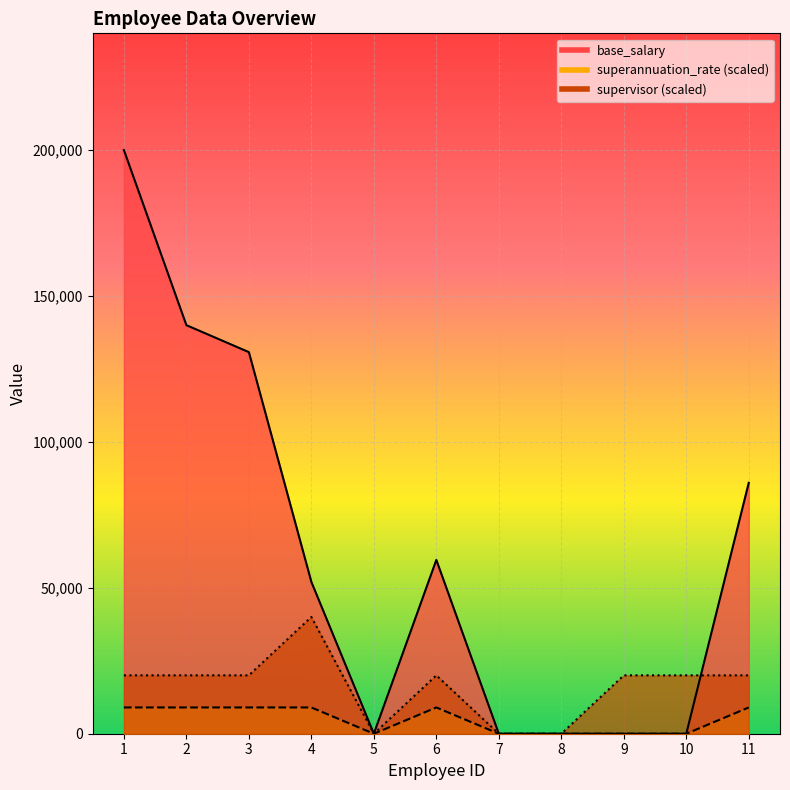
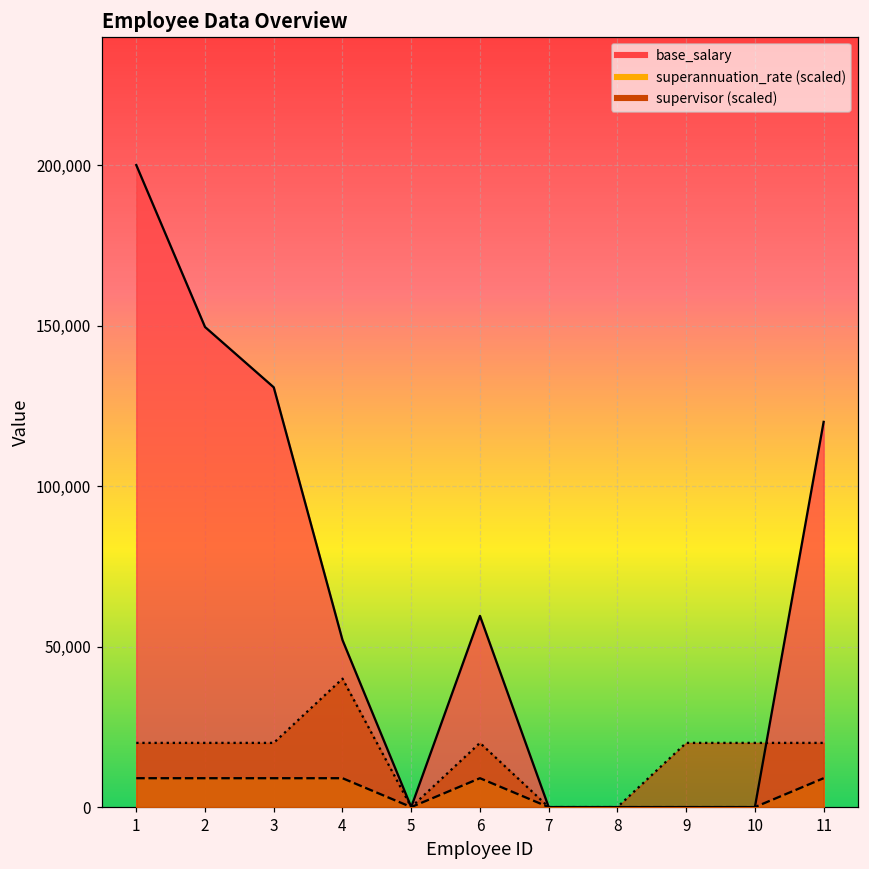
base_salary, 2: 140,000 -> 150,000
base_salary, 11: 86,000 -> 120,000
